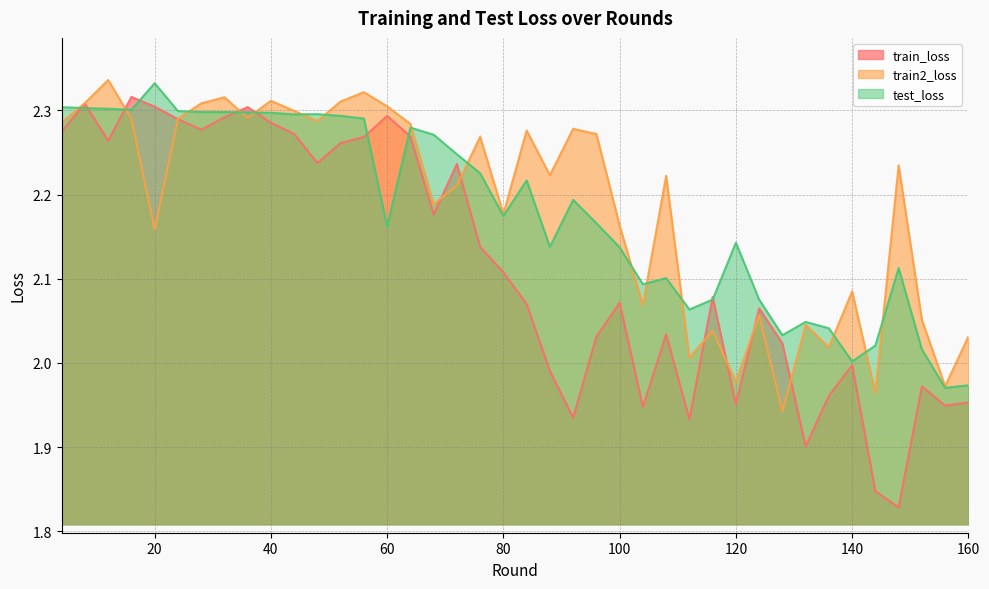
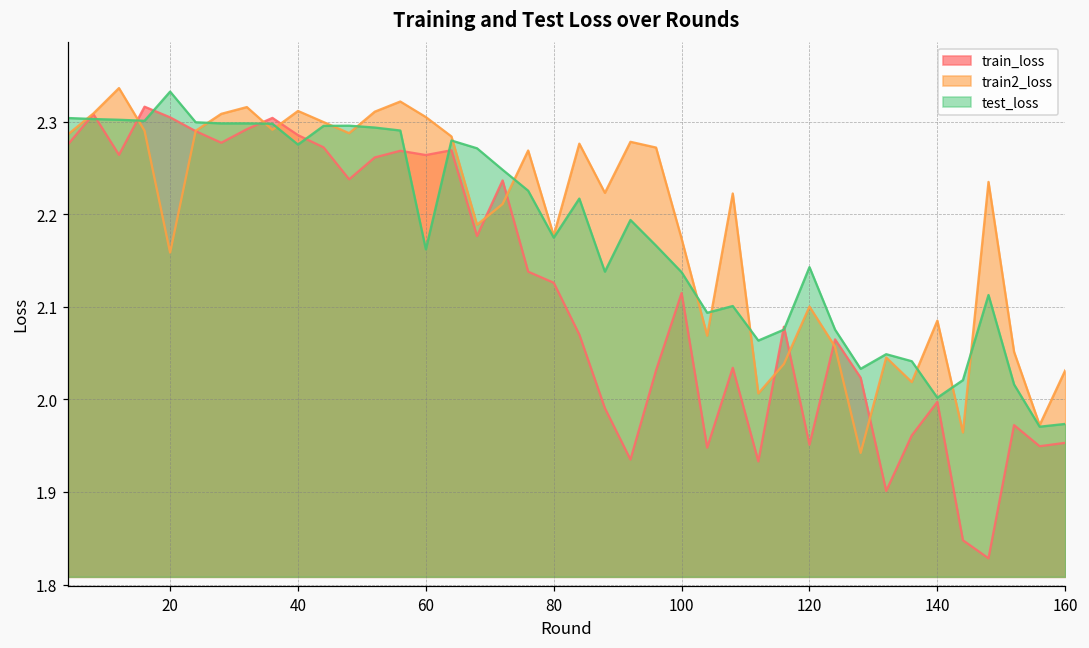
test_loss, 40: 2.30 -> 2.28
train_loss, 60: 2.29 -> 2.26
train_loss, 80: 2.11 -> 2.13
train_loss, 100: 2.07 -> 2.11
train2_loss, 100: 2.16 -> 2.17
train2_loss, 120: 1.98 -> 2.10
